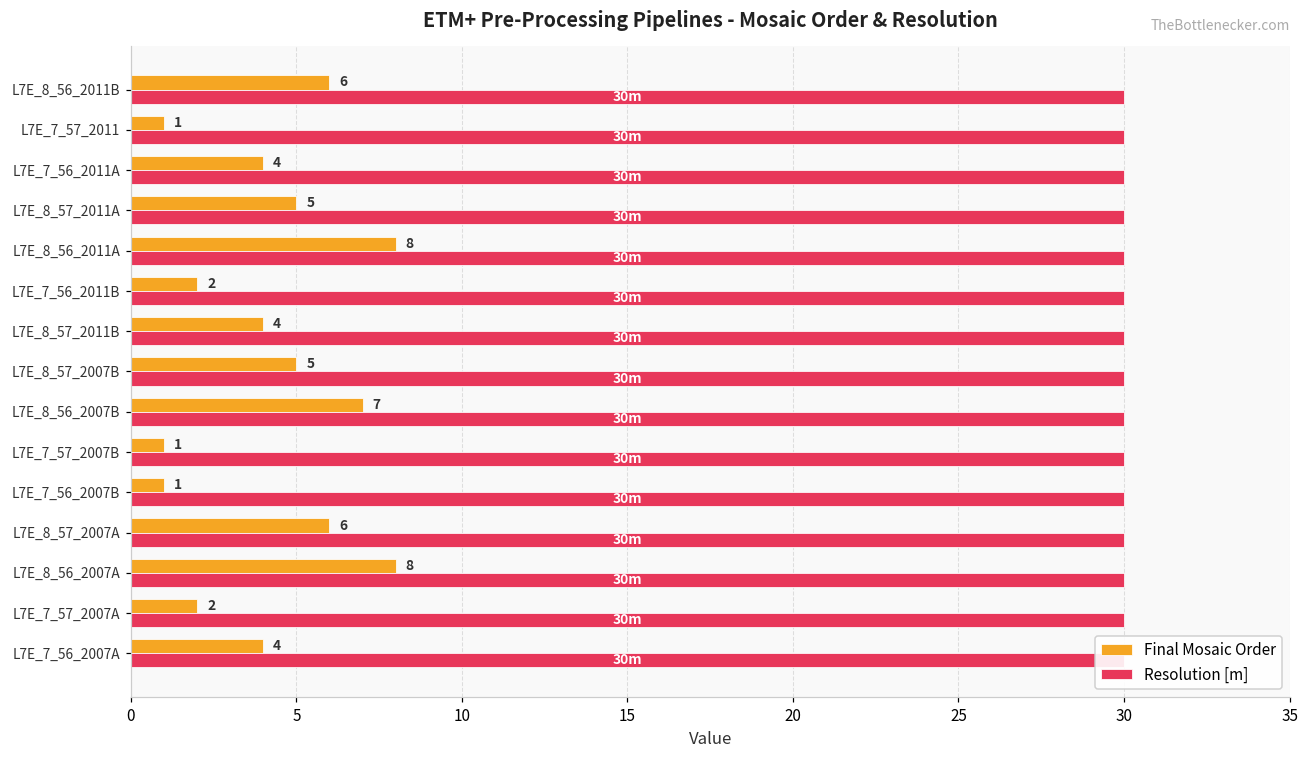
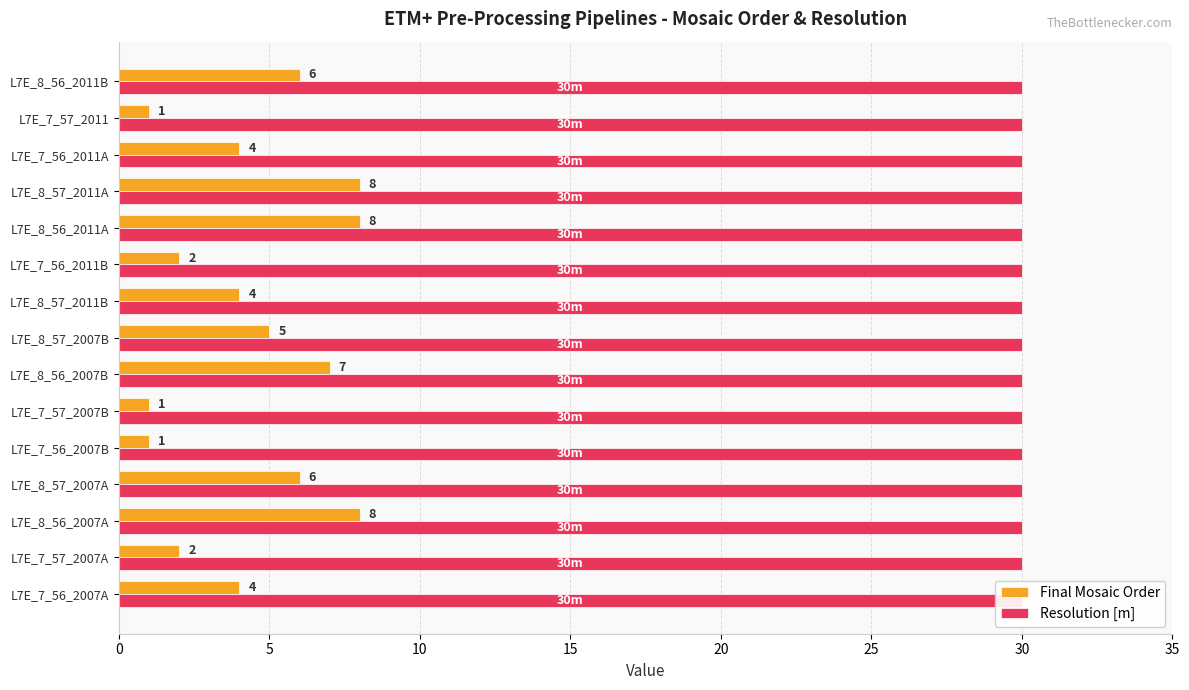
Final Mosaic Order, L7E_8_57_2011A: 5 -> 8
